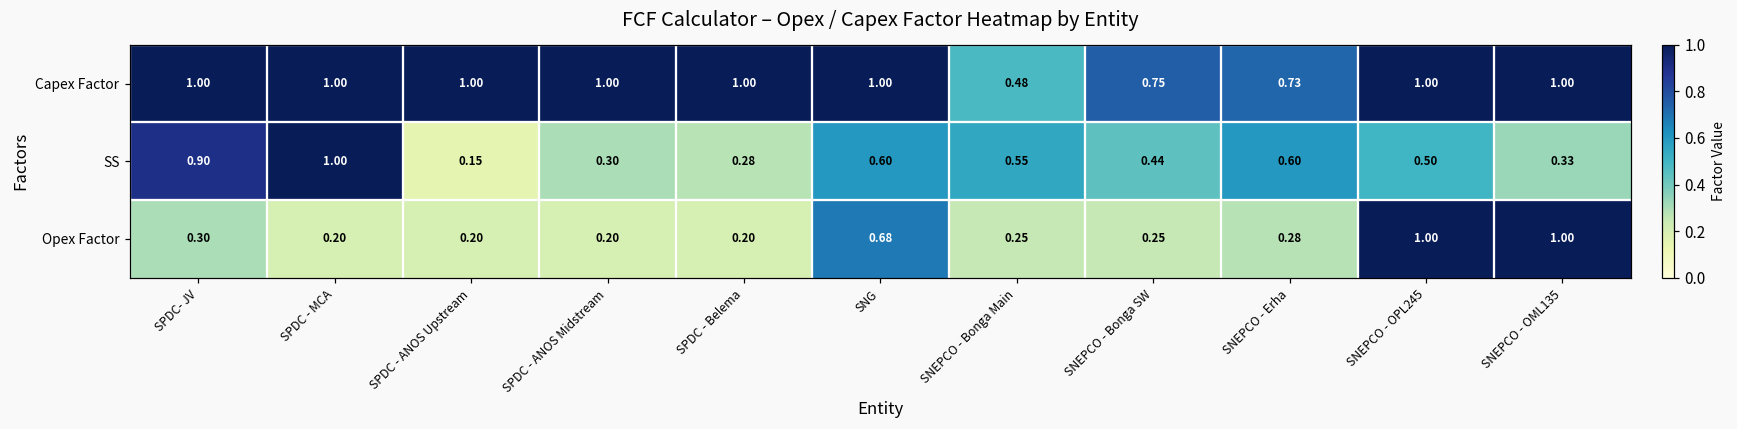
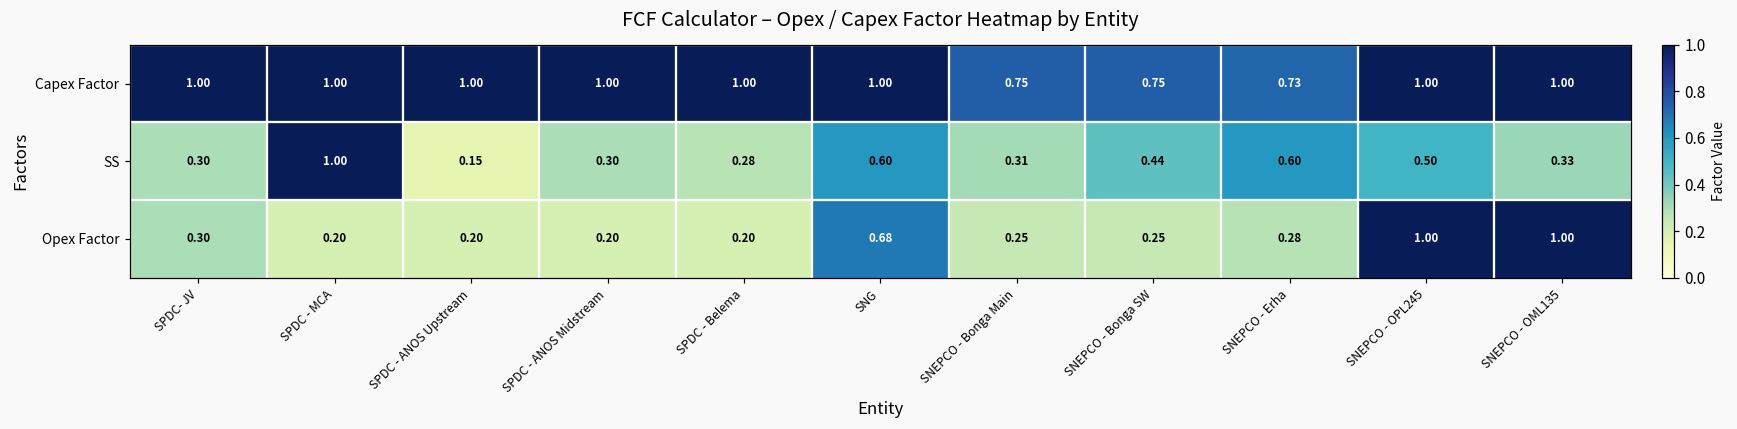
Capex Factor, SNEPCO - Bonga Main: 0.48 -> 0.75
SS, SPDC- JV: 0.90 -> 0.30
SS, SNEPCO - Bonga Main: 0.55 -> 0.31
